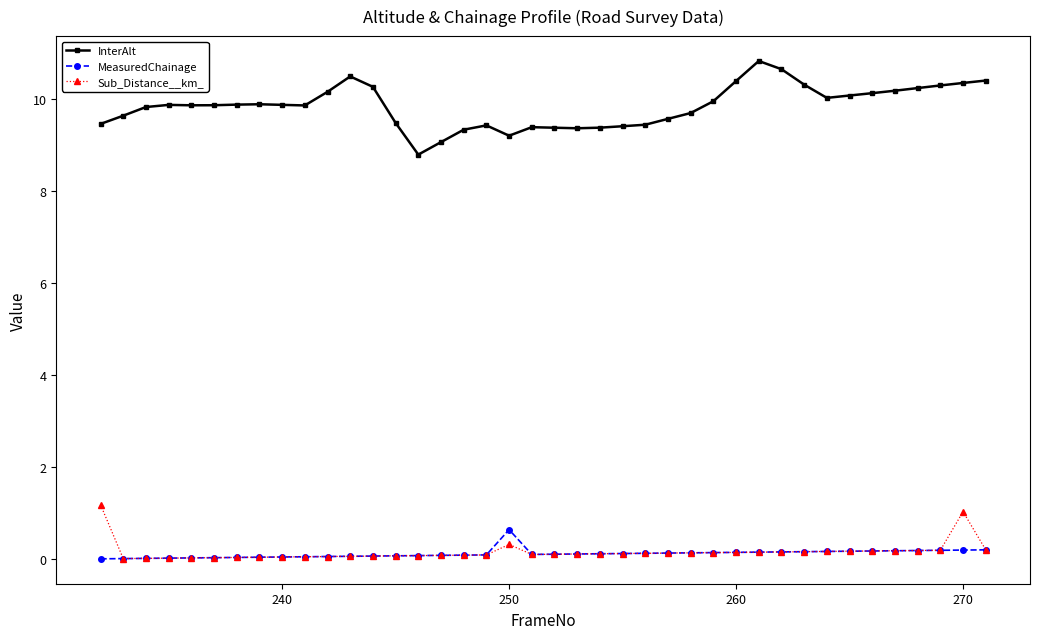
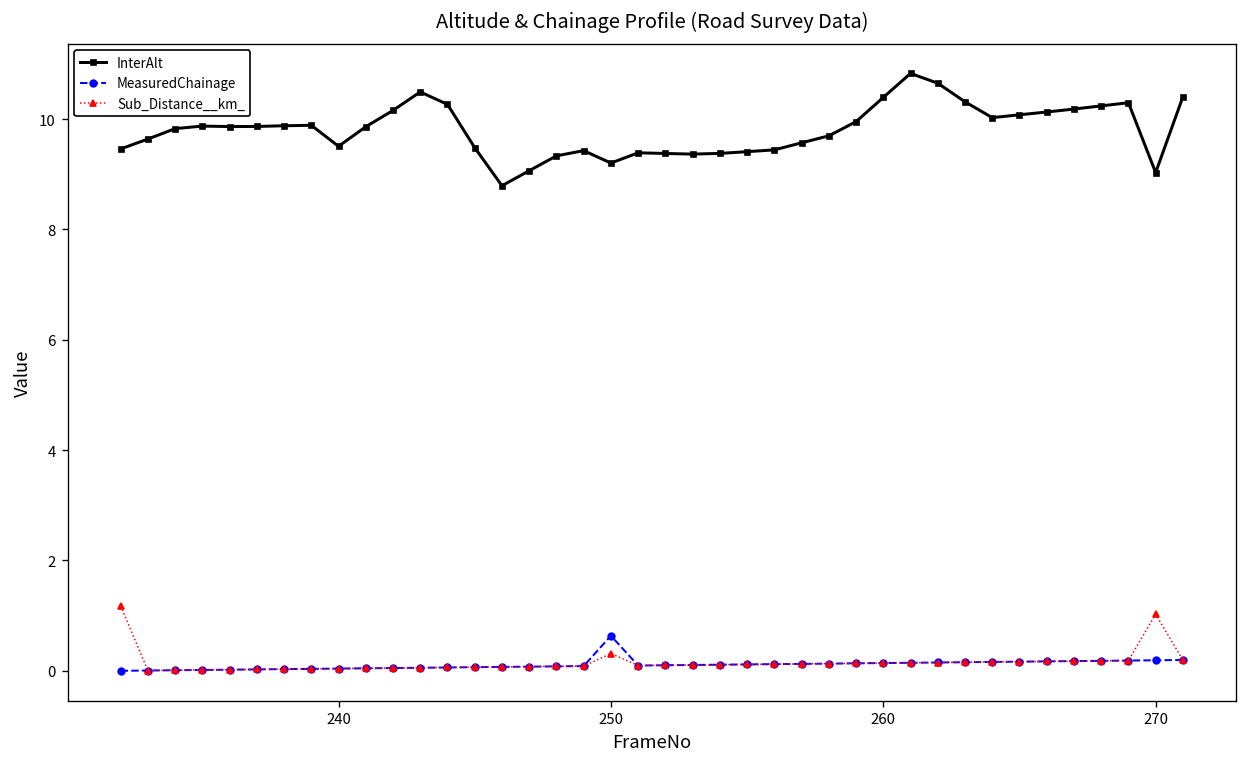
InterAlt, 240: 9.9 -> 9.5
InterAlt, 270: 10.4 -> 9.0
